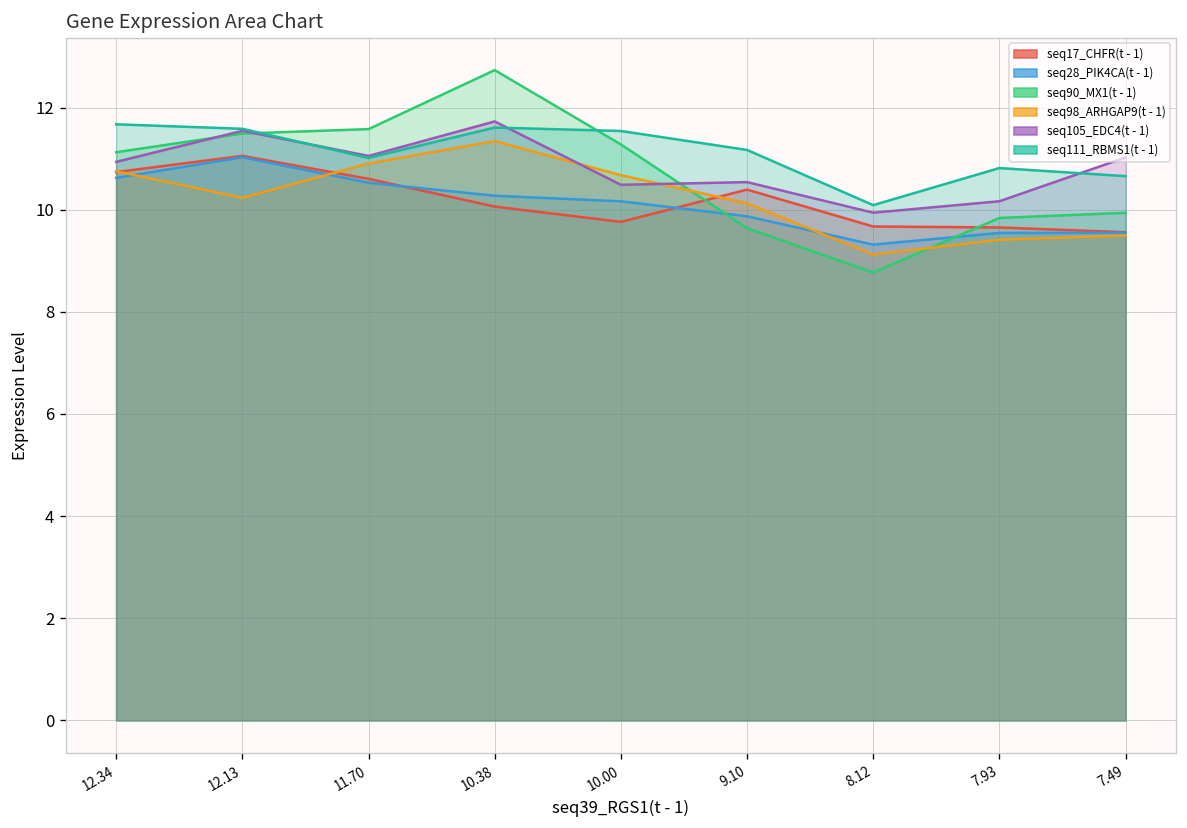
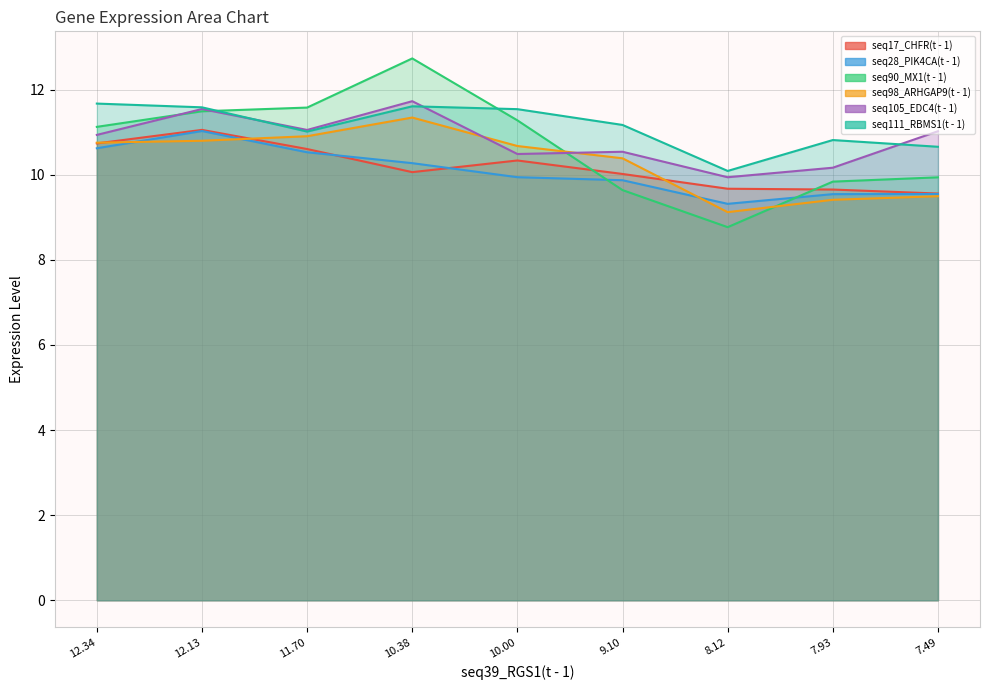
seq98_ARHGAP9(t - 1), 12.13: 10.2 -> 10.8
seq17_CHFR(t - 1), 10.00: 9.8 -> 10.3
seq28_PIK4CA(t - 1), 10.00: 10.2 -> 9.9
seq17_CHFR(t - 1), 9.10: 10.4 -> 10.0
seq98_ARHGAP9(t - 1), 9.10: 10.1 -> 10.4
